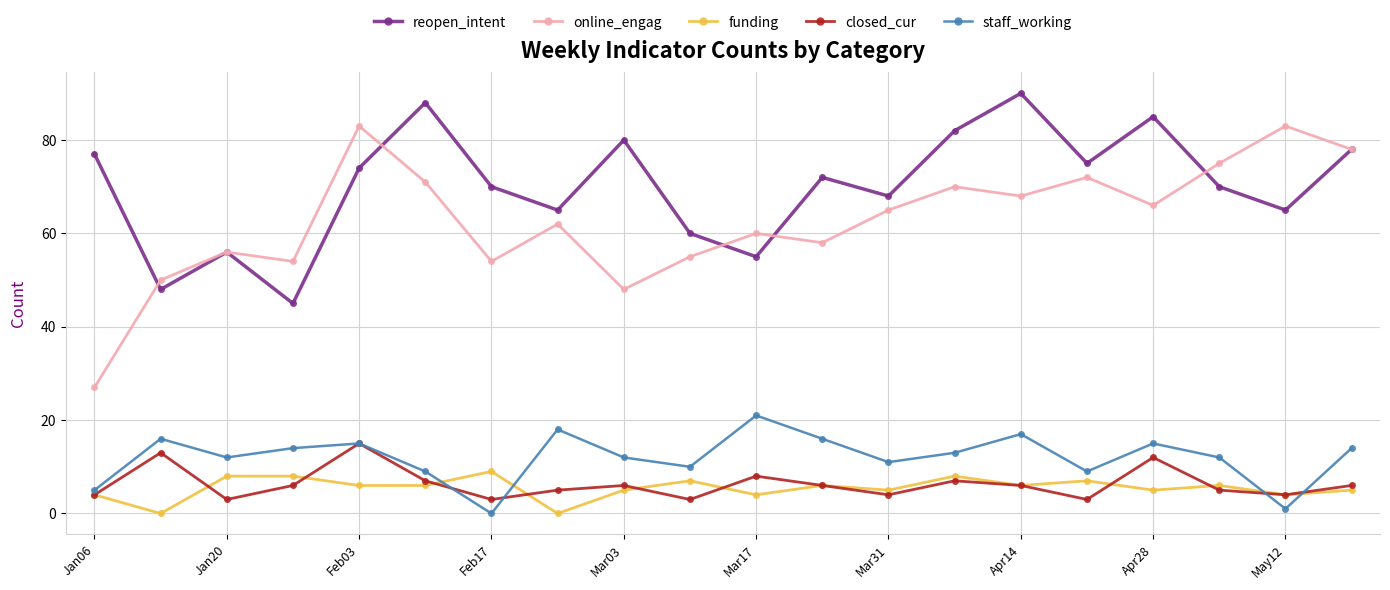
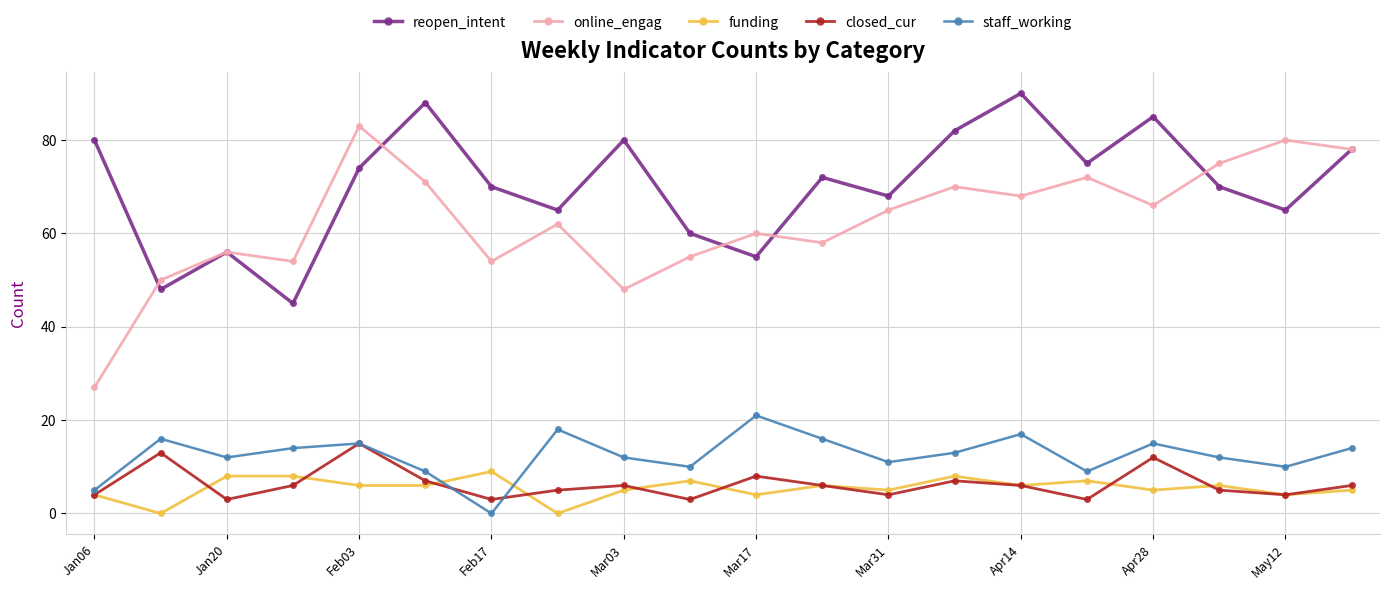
reopen_intent, Jan06: 77 -> 80
online_engag, May12: 83 -> 80
staff_working, May12: 1 -> 10
